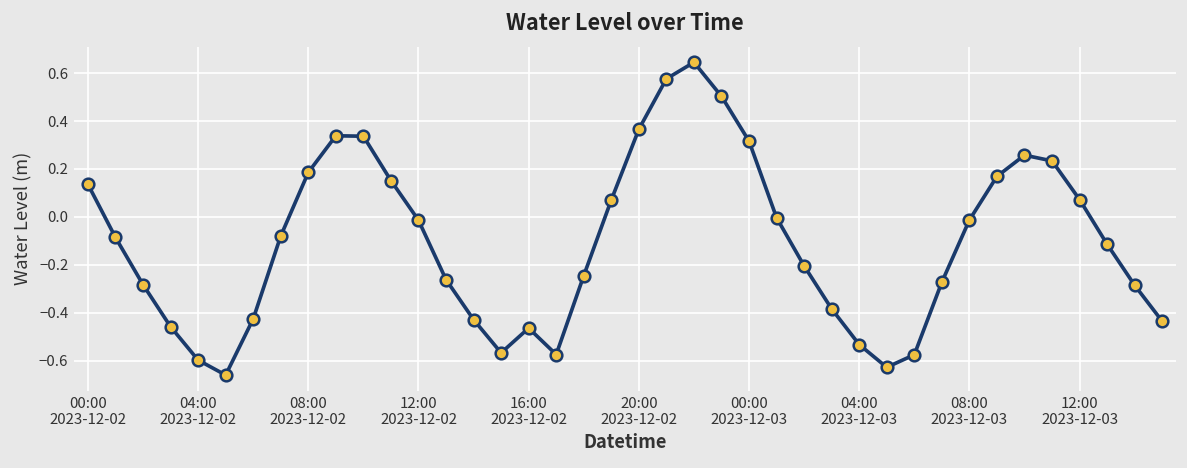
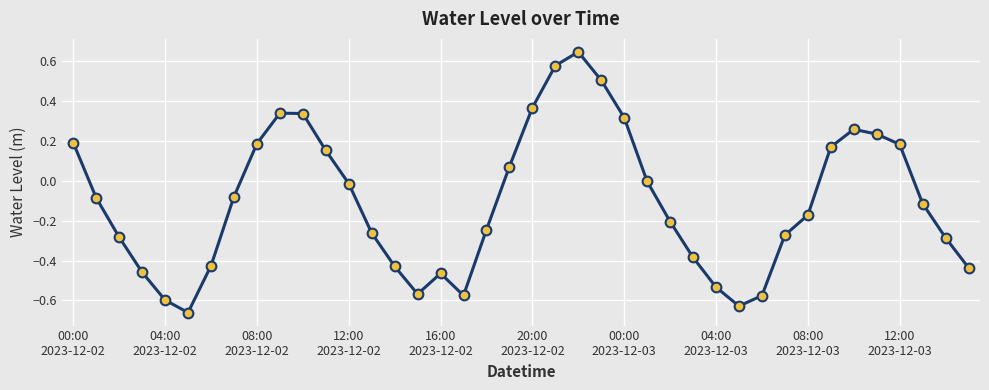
00:00 2023-12-02: 0.14 -> 0.19
08:00 2023-12-03: -0.01 -> -0.17
12:00 2023-12-03: 0.07 -> 0.18
